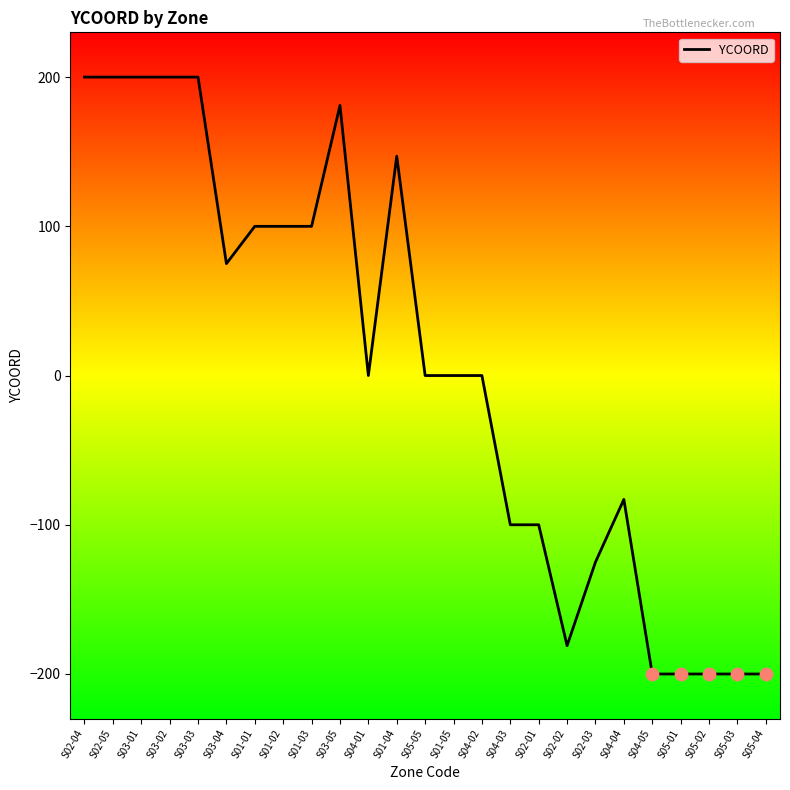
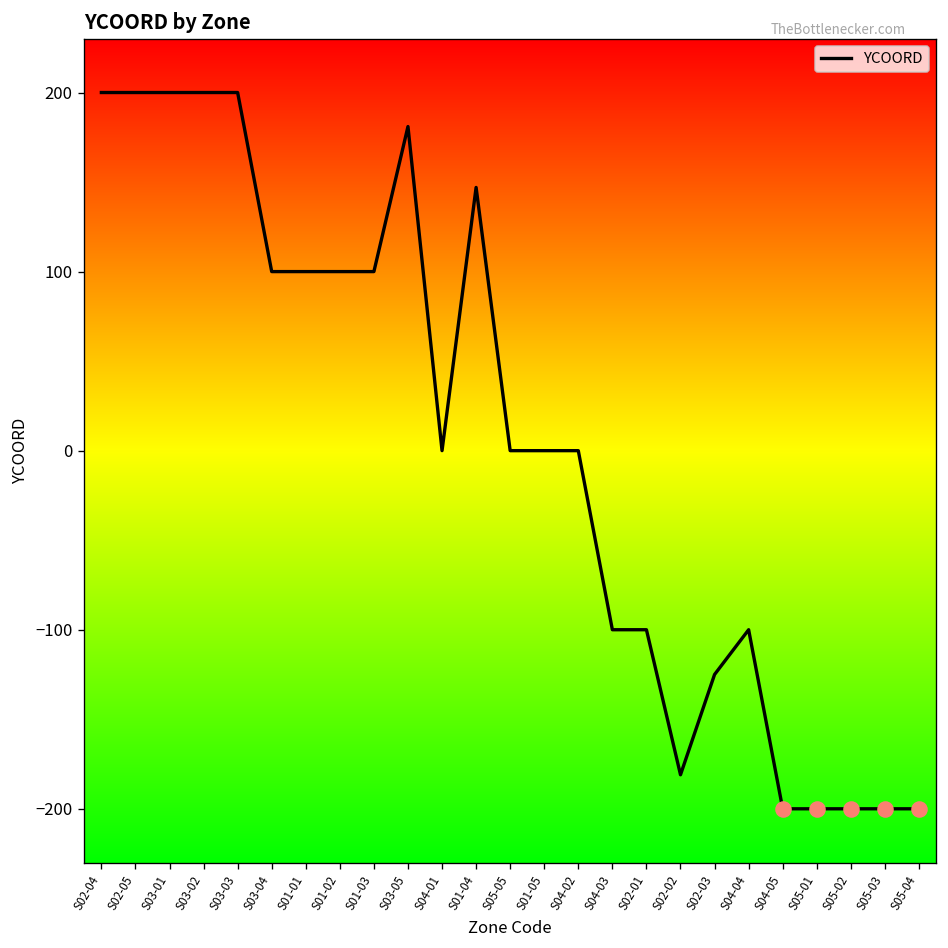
YCOORD, S03-04: 75 -> 100
YCOORD, S04-04: -83 -> -100
